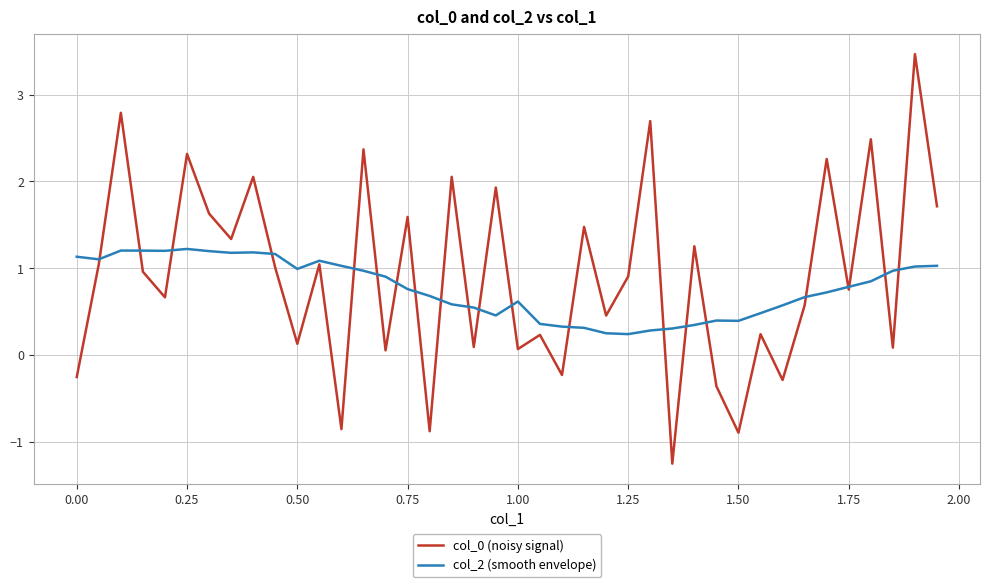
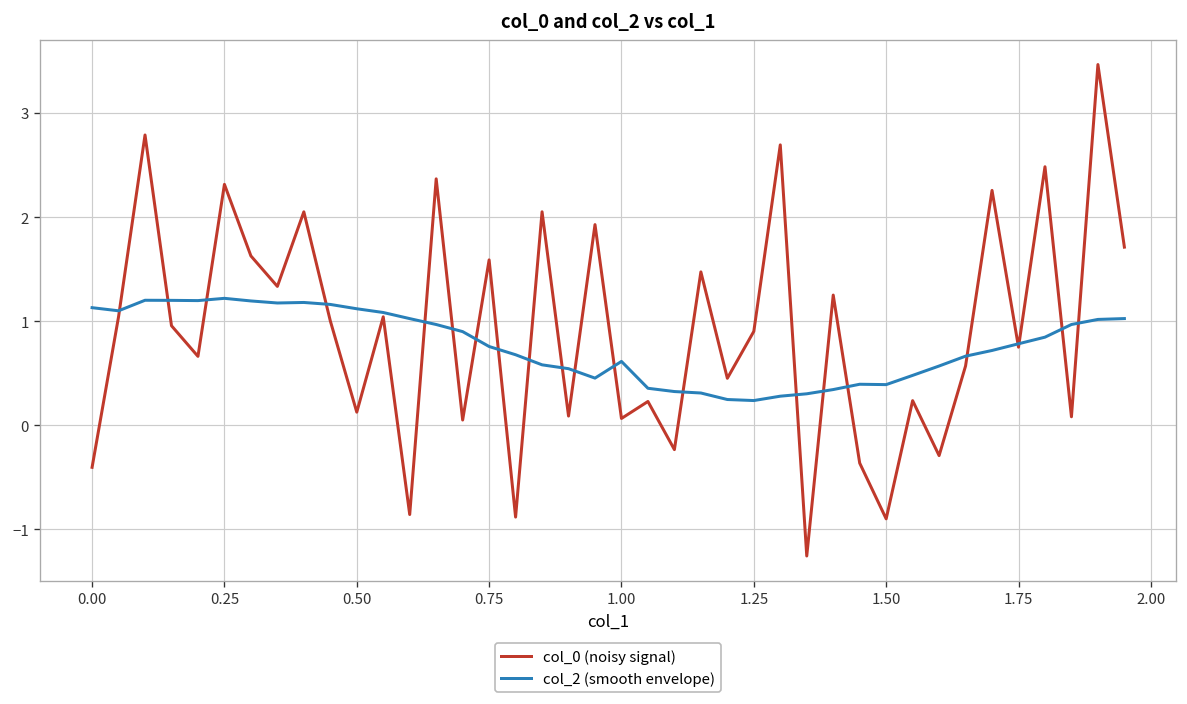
col_0 (noisy signal), 0.00: -0.3 -> -0.4
col_2 (smooth envelope), 0.50: 1.0 -> 1.1
